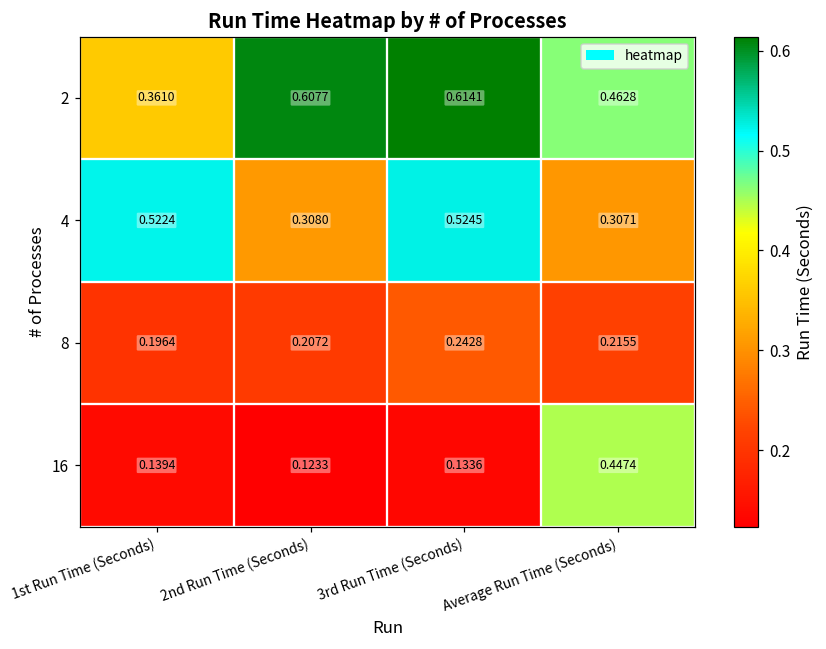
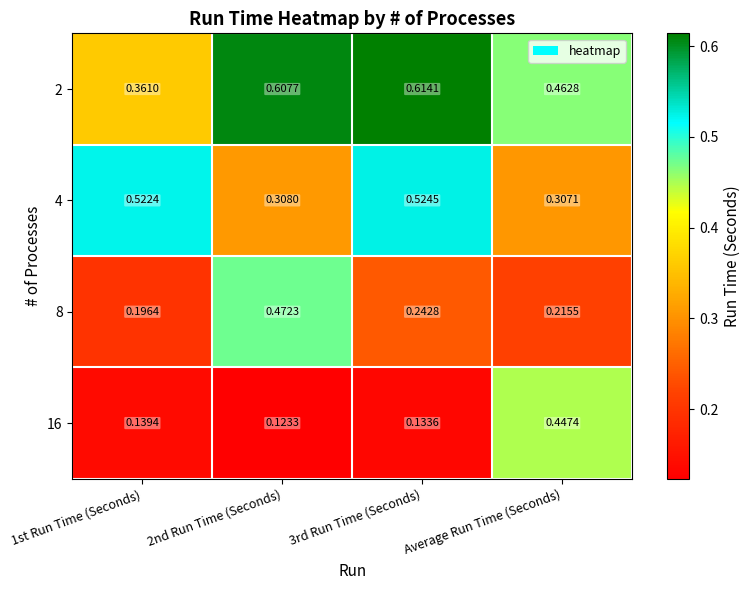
8, 2nd Run Time (Seconds): 0.2072 -> 0.4723
